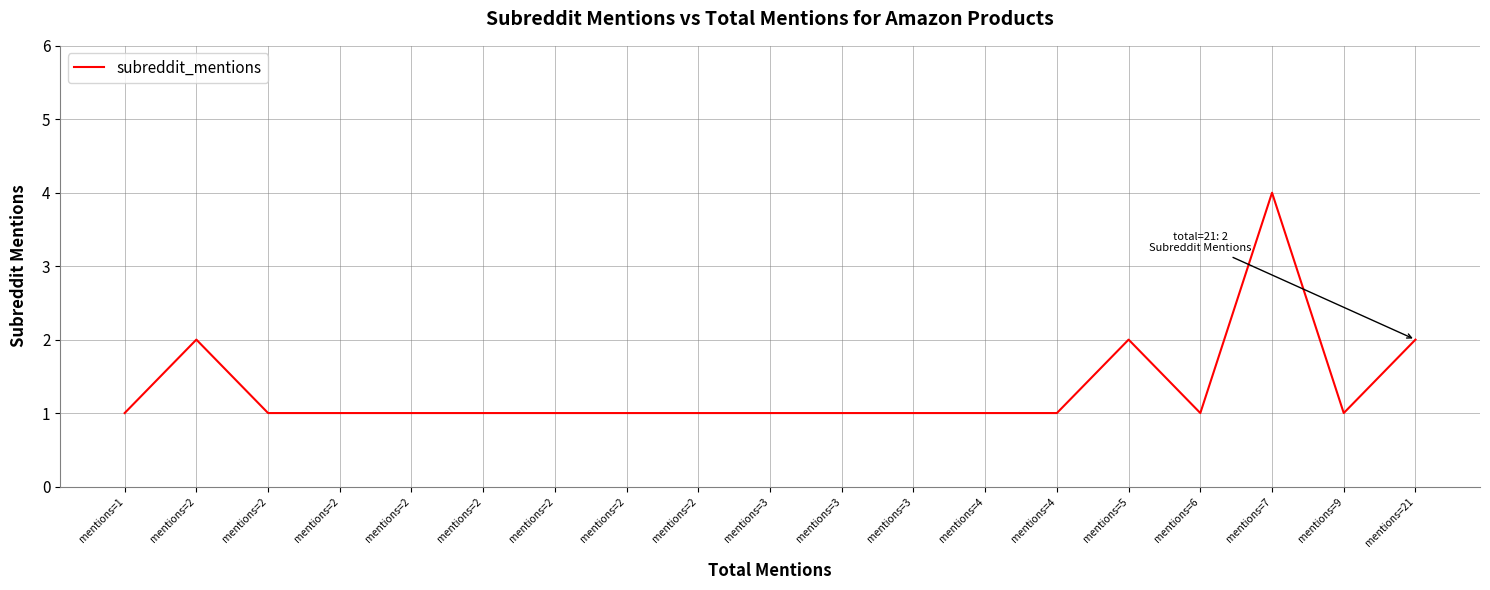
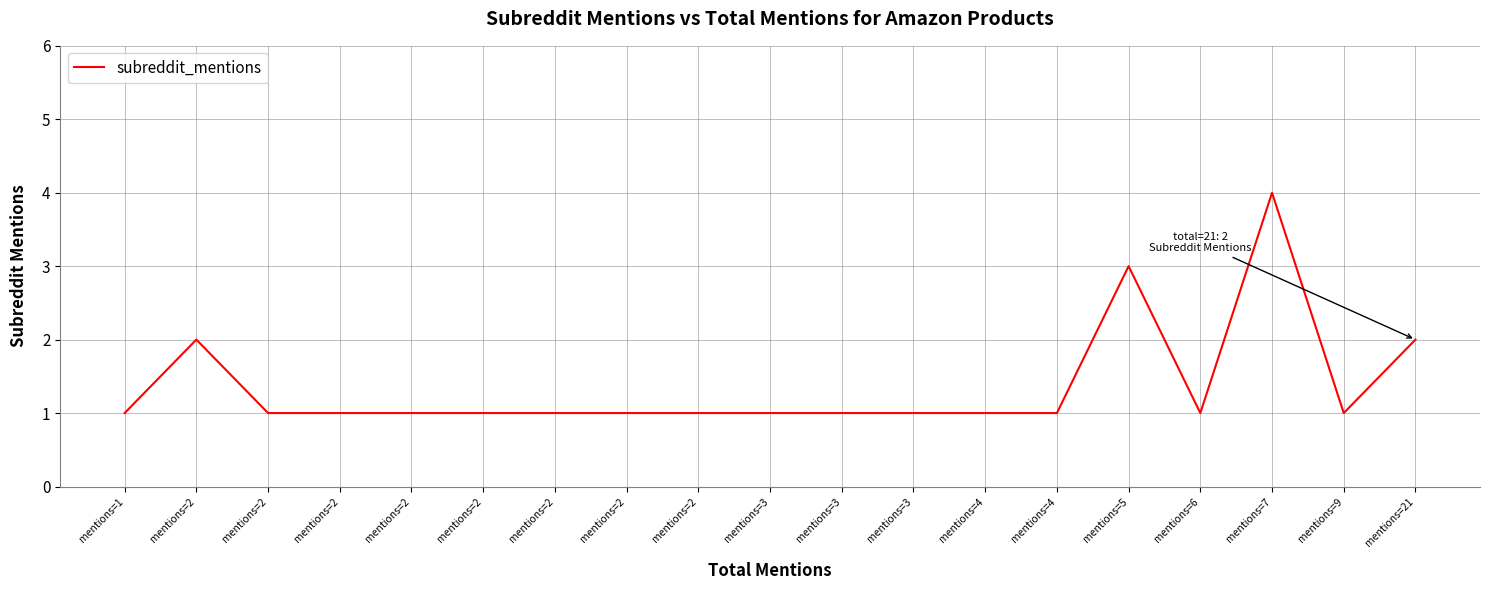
mentions=5: 2 -> 3
